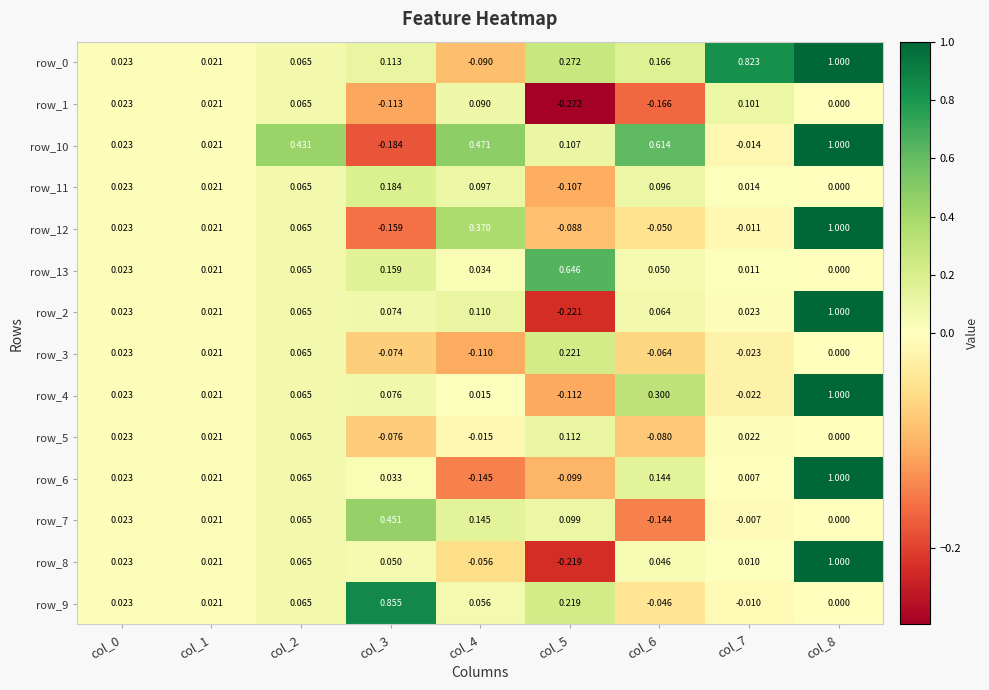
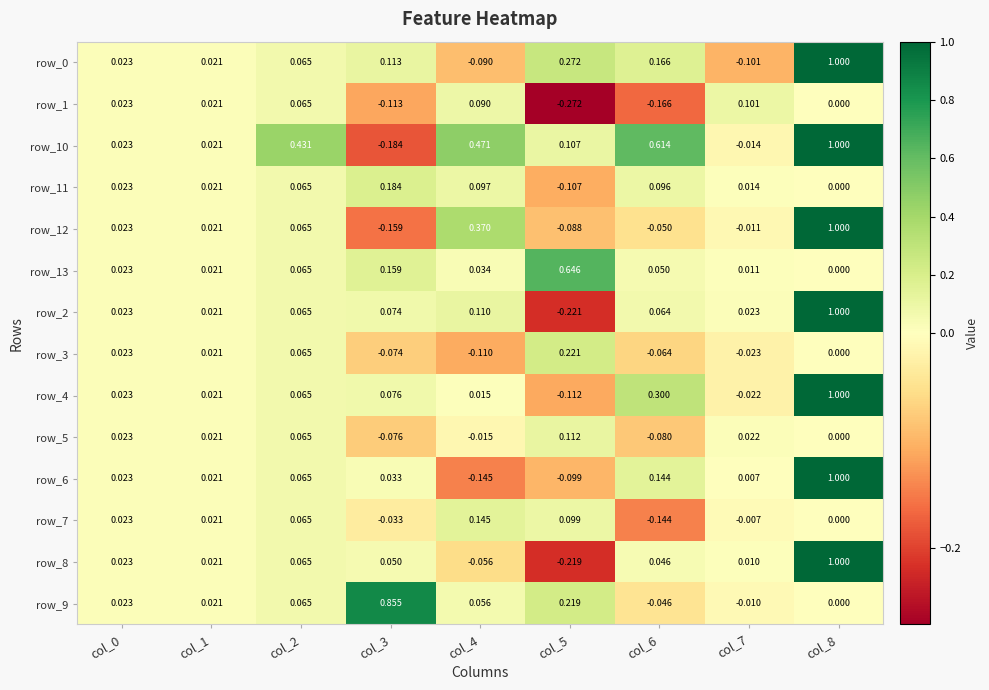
row_0, col_7: 0.823 -> -0.101
row_7, col_3: 0.451 -> -0.033
